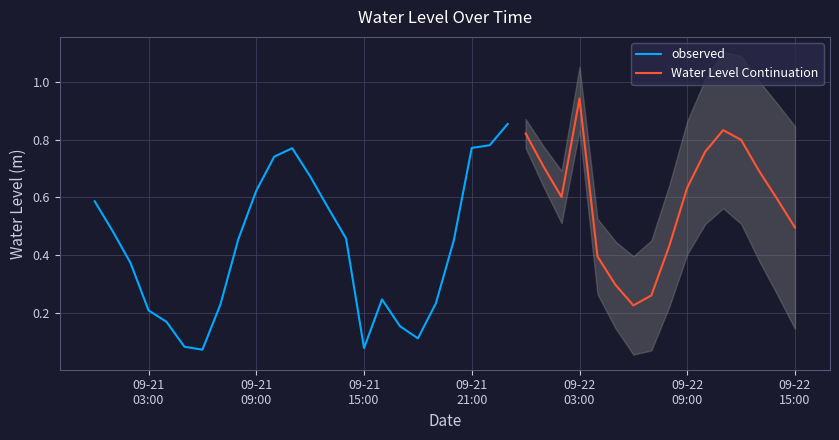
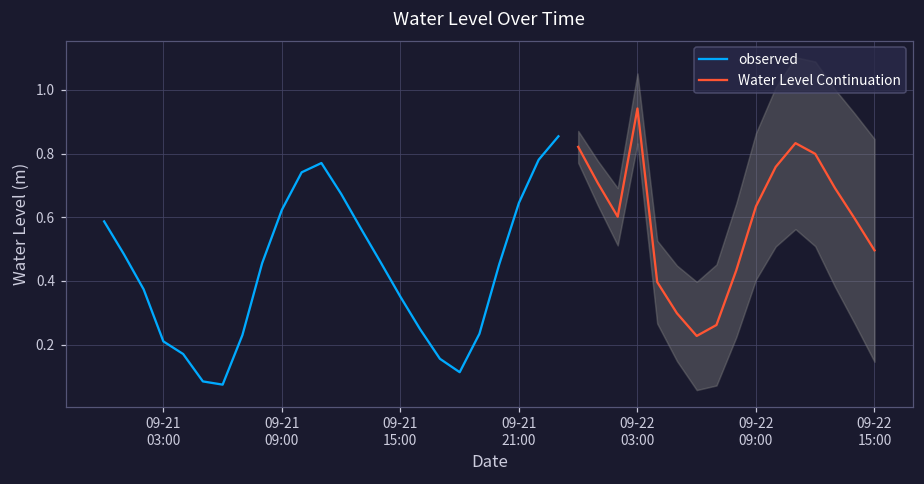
observed, 09-21 15:00: 0.08 -> 0.35
observed, 09-21 21:00: 0.77 -> 0.65
